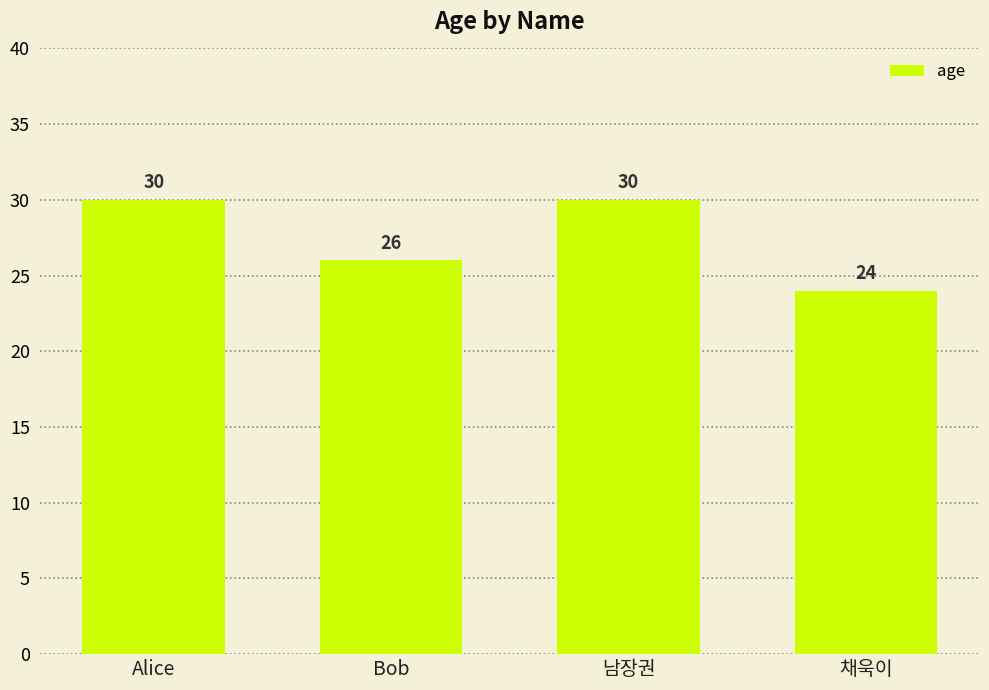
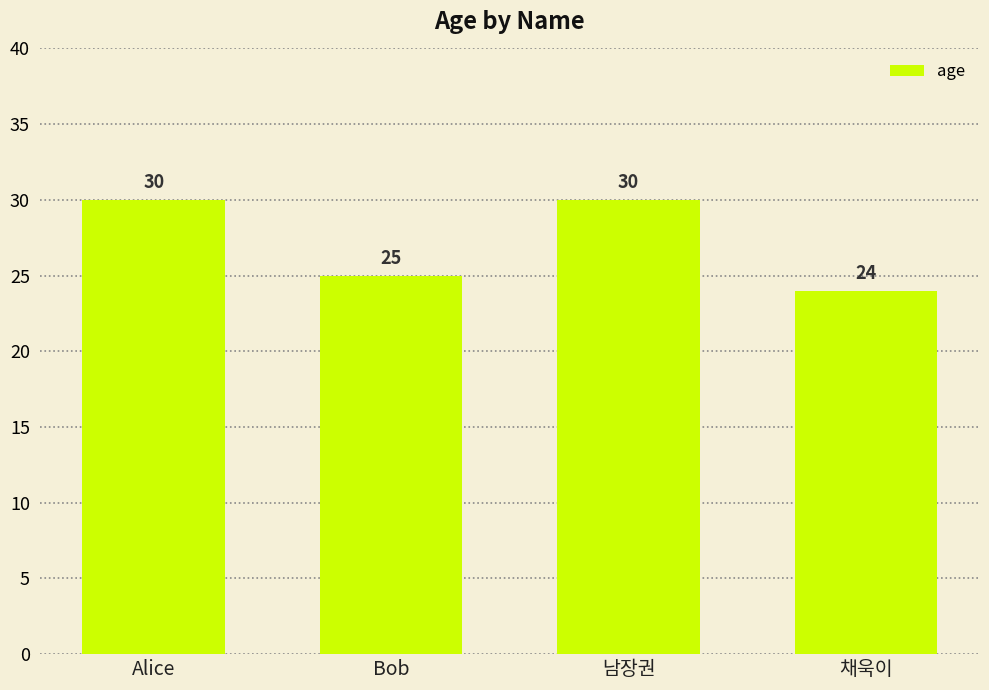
Bob: 26 -> 25
